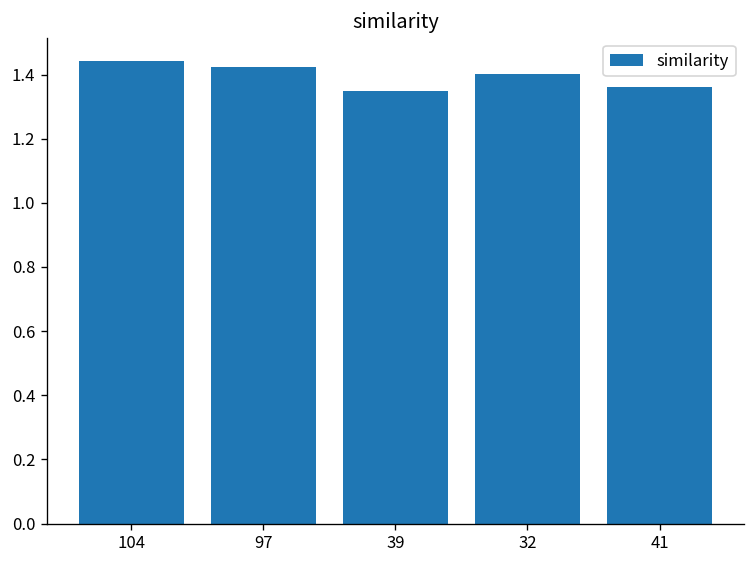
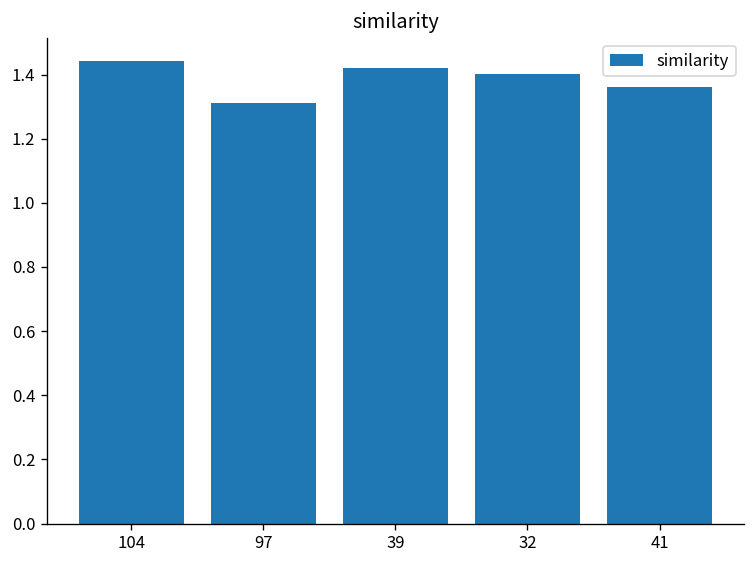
97: 1.42 -> 1.31
39: 1.35 -> 1.42
